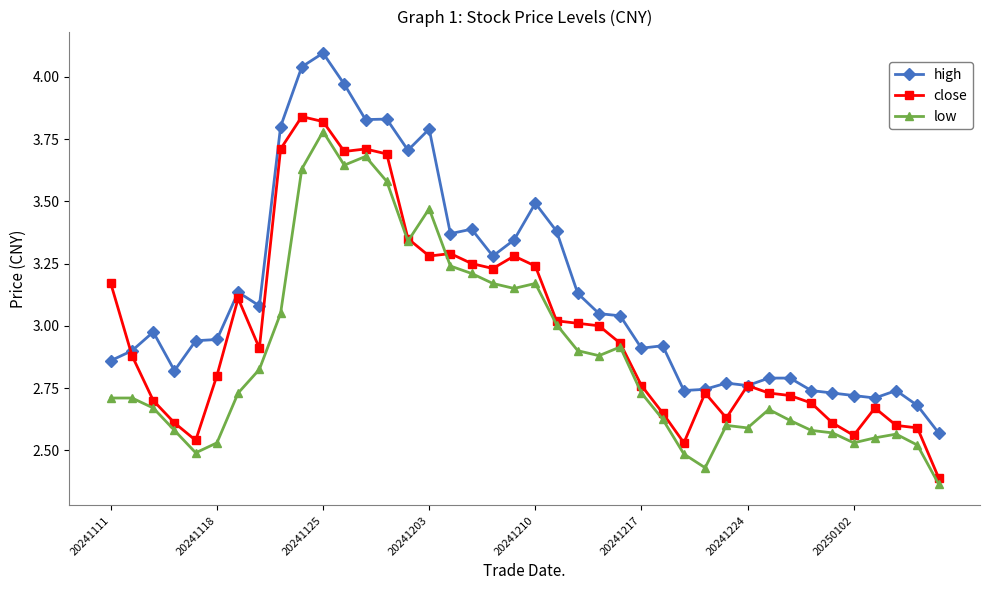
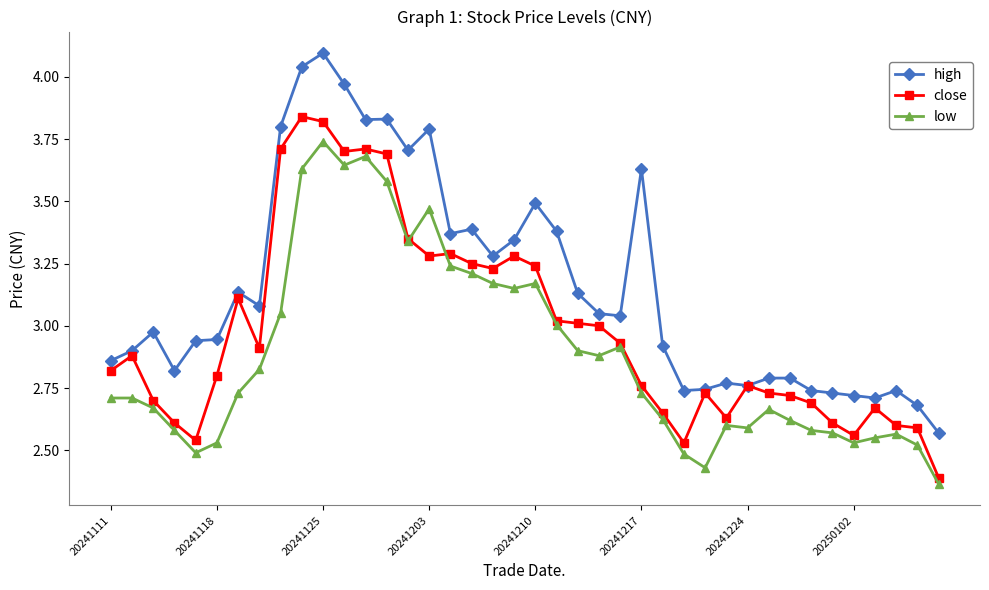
close, 20241111: 3.17 -> 2.82
low, 20241125: 3.78 -> 3.74
high, 20241217: 2.91 -> 3.63
